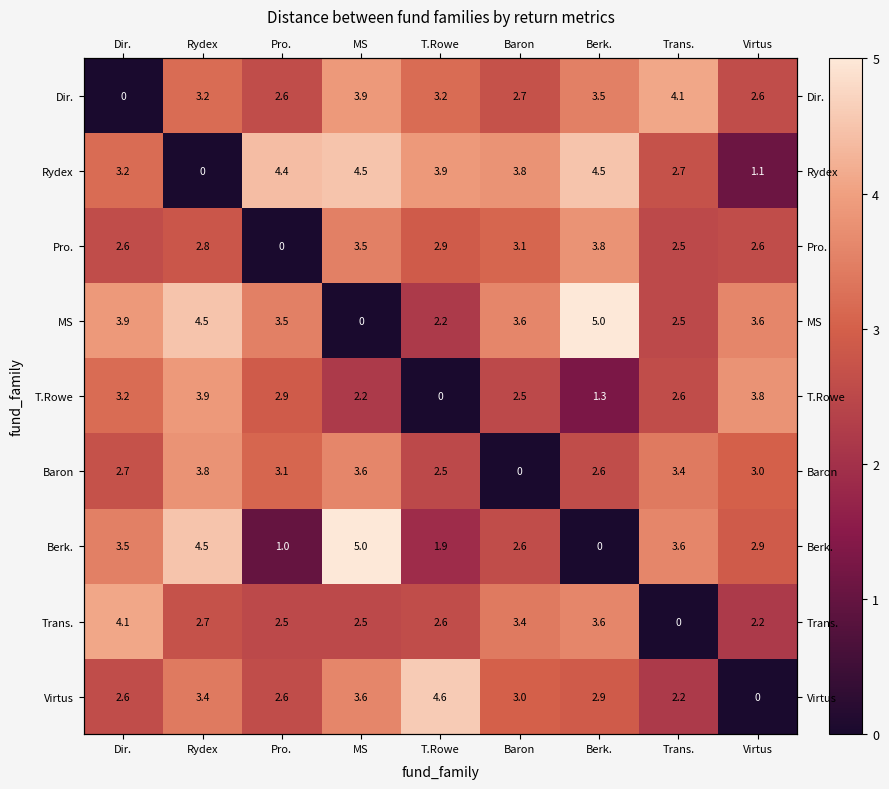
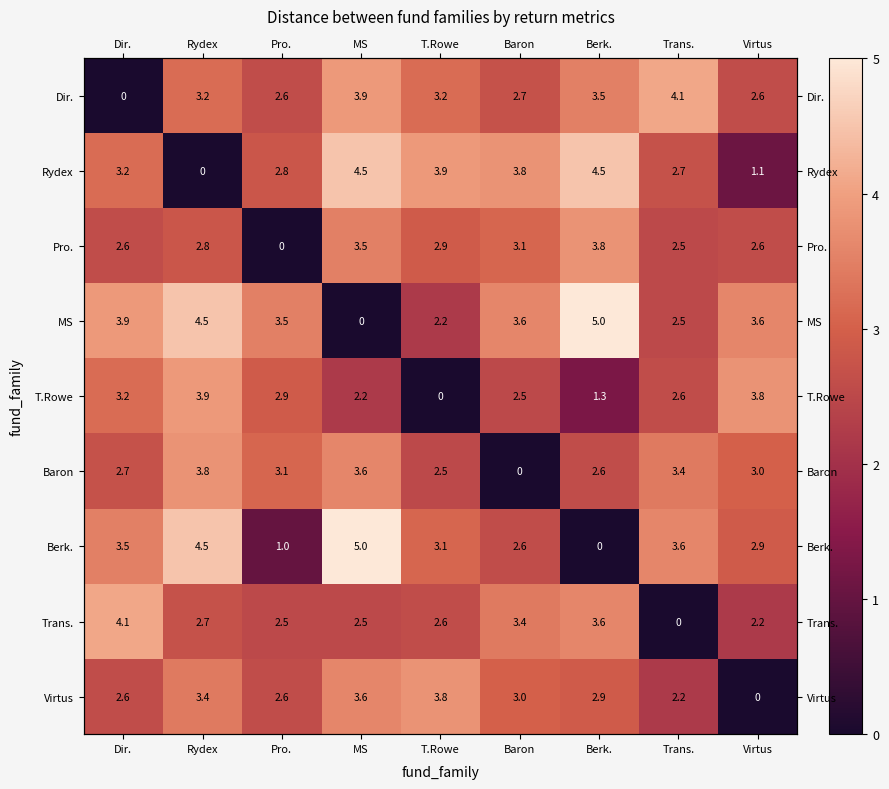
Rydex, Pro.: 4.4 -> 2.8
Berk., T.Rowe: 1.9 -> 3.1
Virtus, T.Rowe: 4.6 -> 3.8
